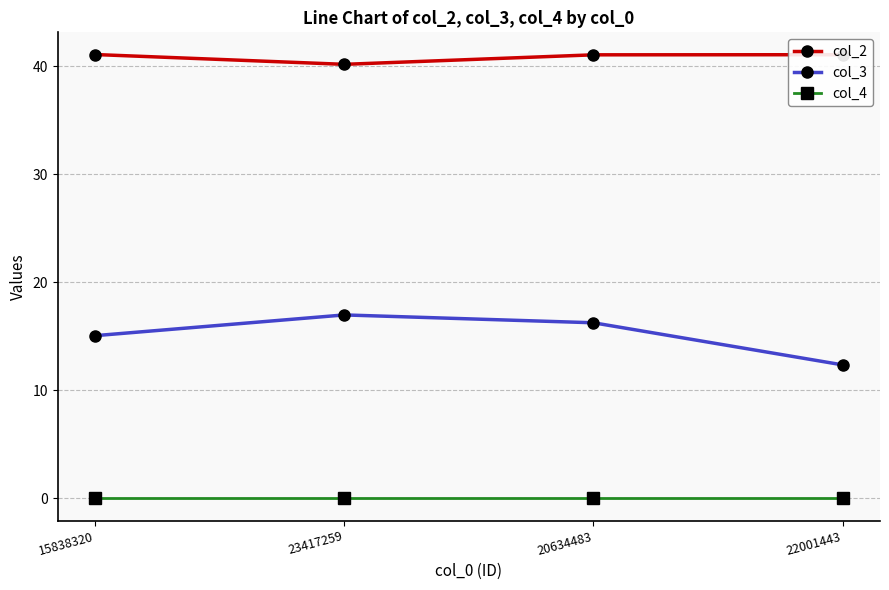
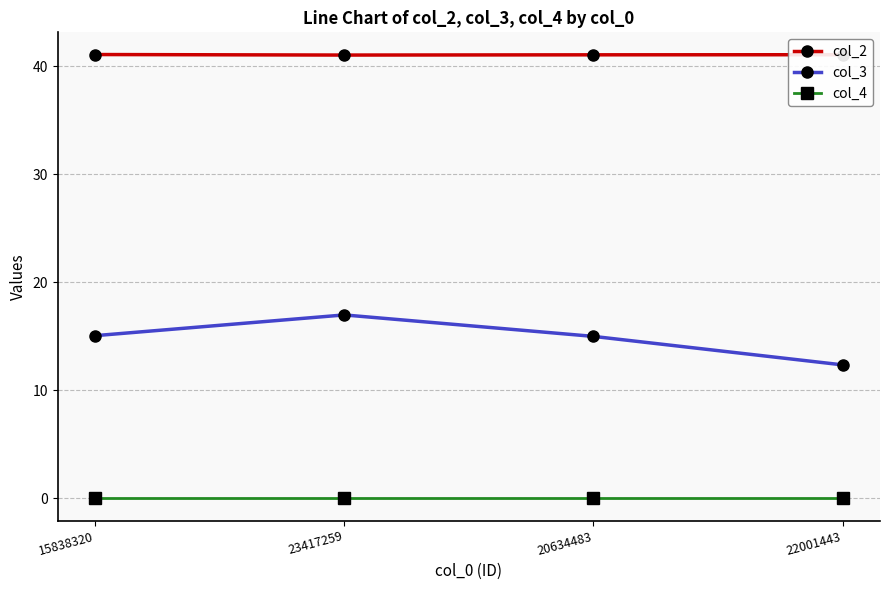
col_2, 23417259: 40.2 -> 41.0
col_3, 20634483: 16.3 -> 15.0
